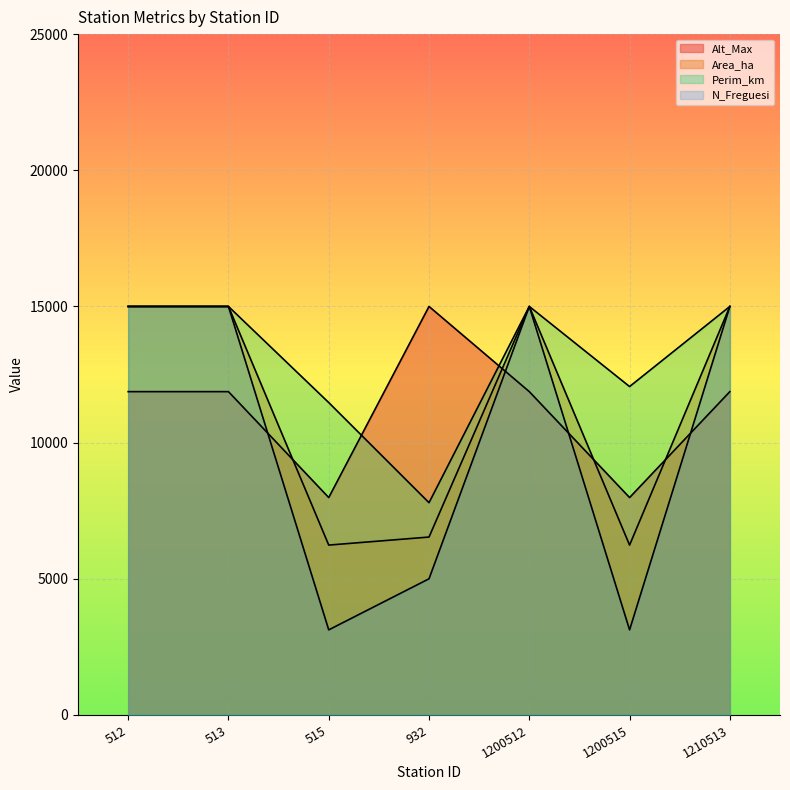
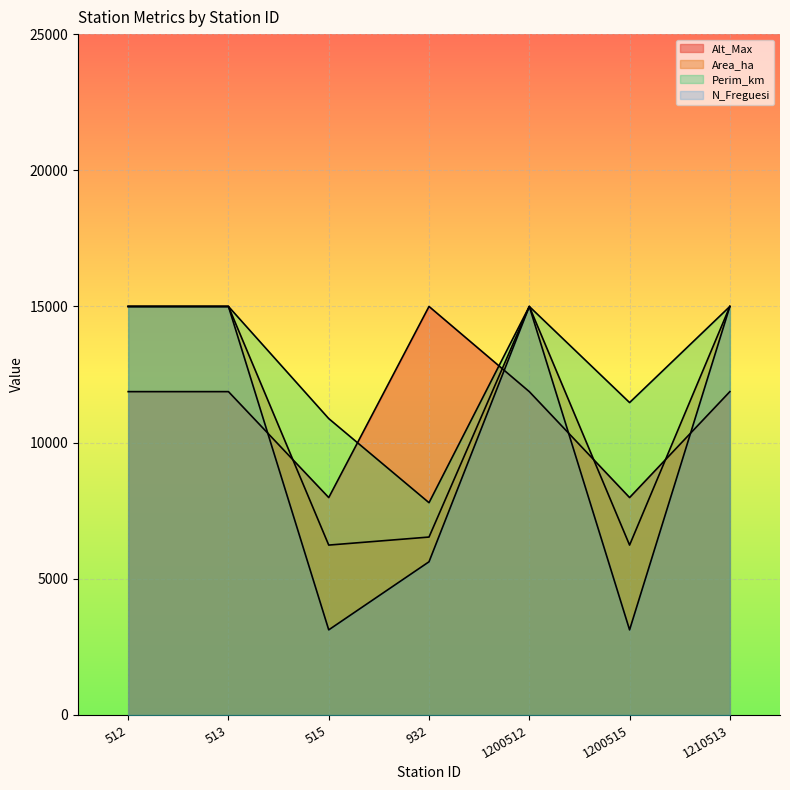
Perim_km, 515: 11500 -> 10900
N_Freguesi, 932: 5000 -> 5600
Perim_km, 1200515: 12100 -> 11500
